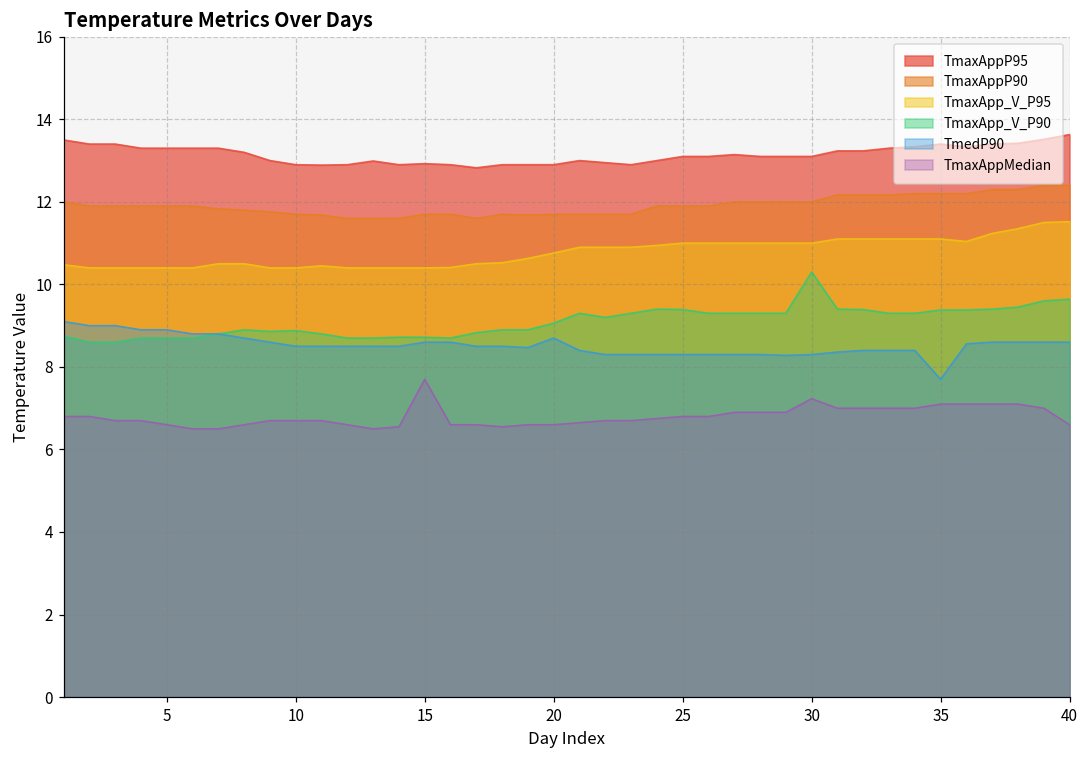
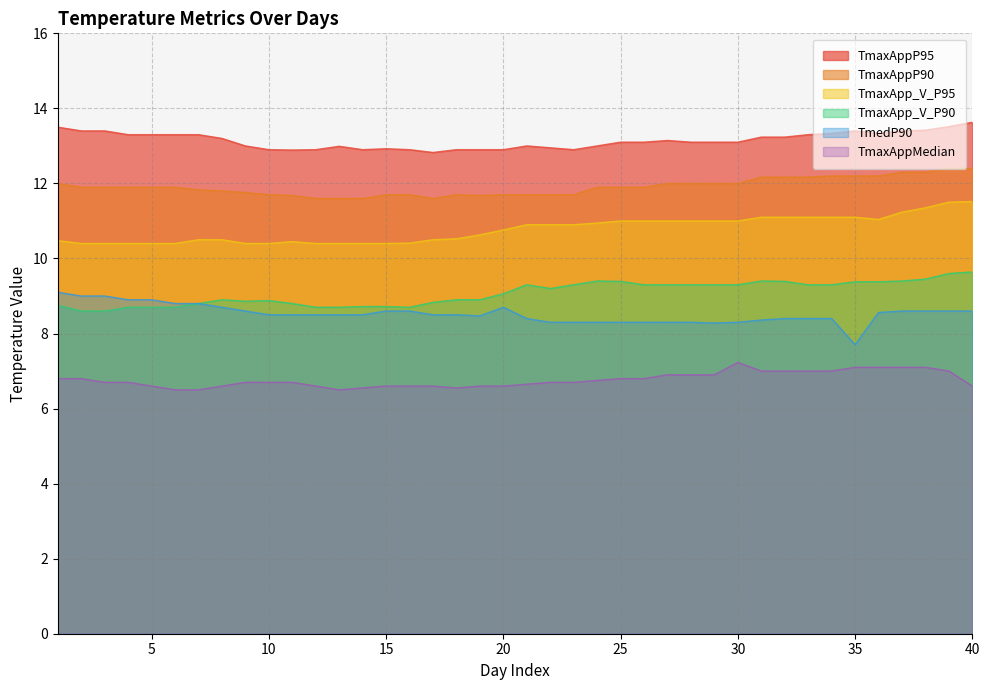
TmaxAppMedian, 15: 7.7 -> 6.6
TmaxApp_V_P90, 30: 10.3 -> 9.3
